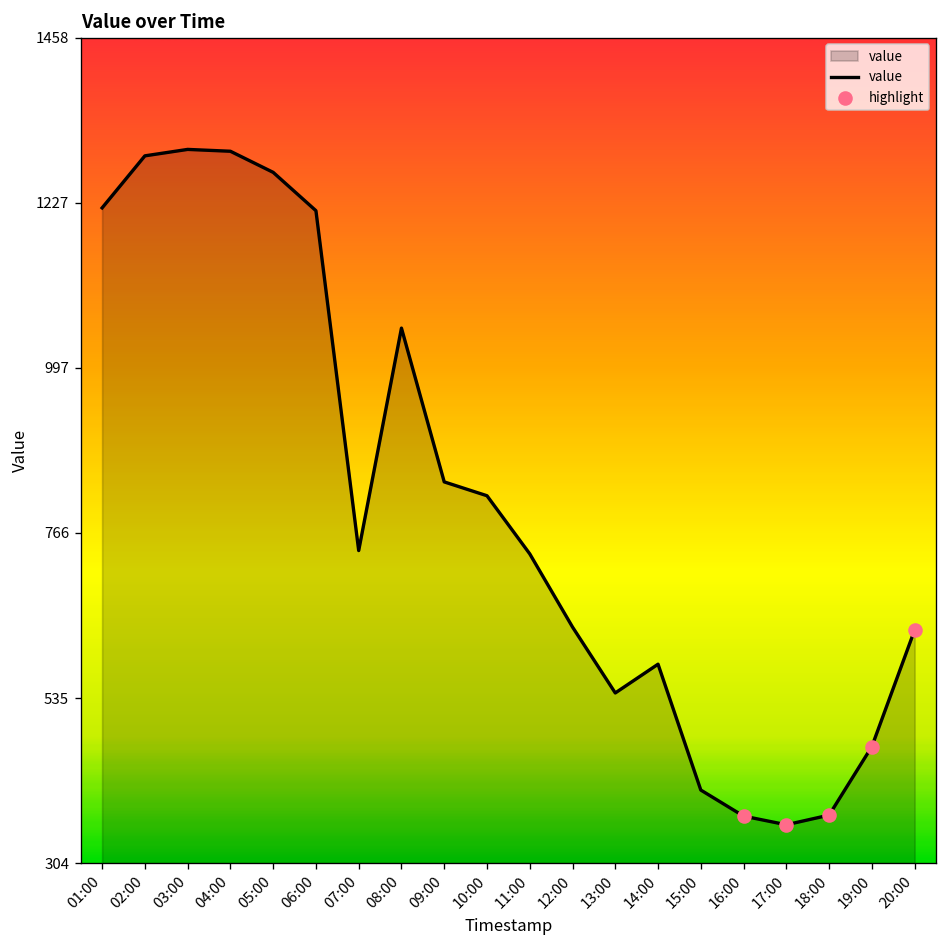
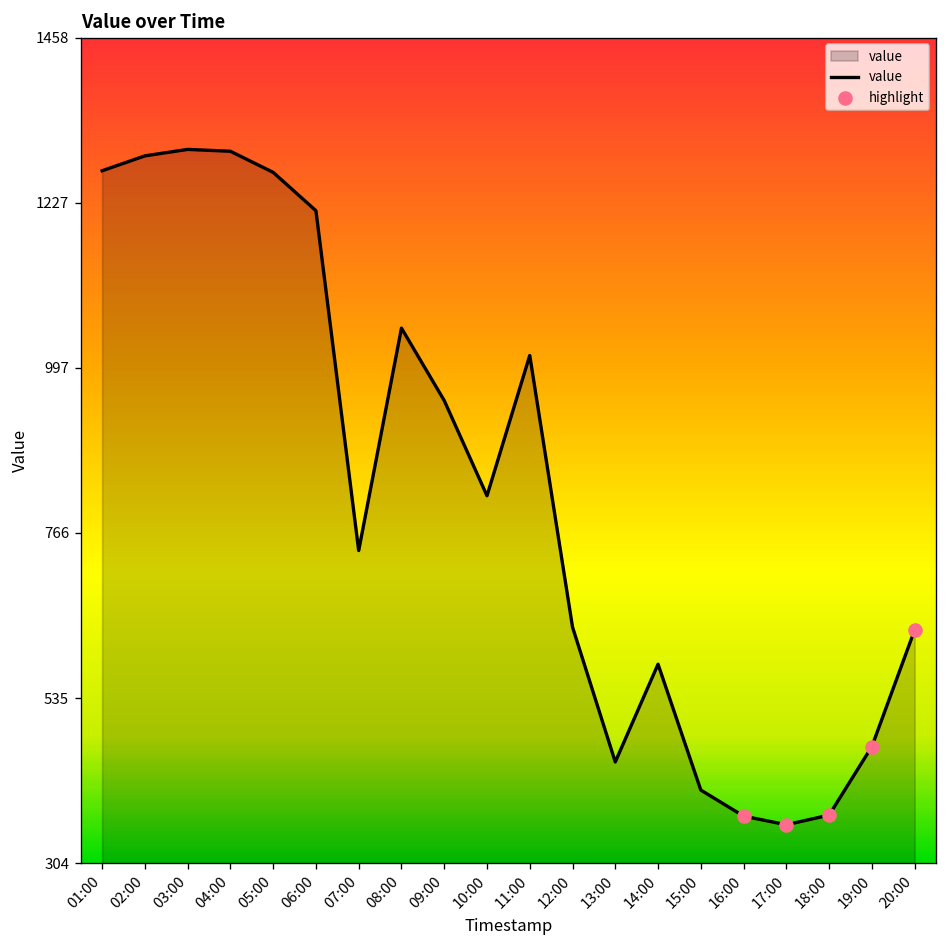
value, 01:00: 1220 -> 1270
value, 09:00: 840 -> 950
value, 11:00: 740 -> 1010
value, 13:00: 540 -> 450
